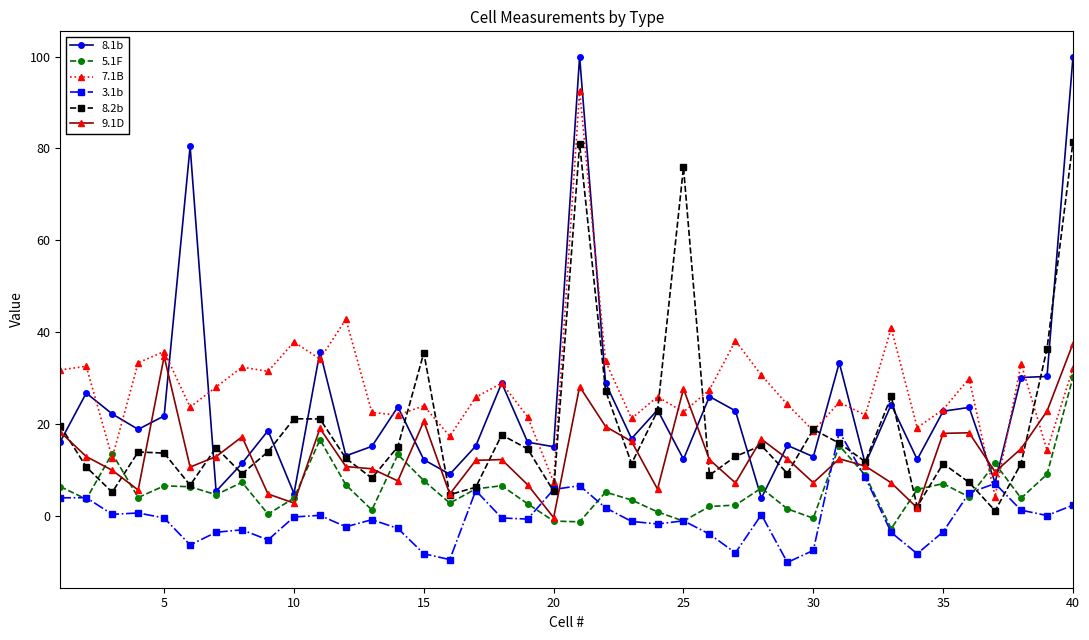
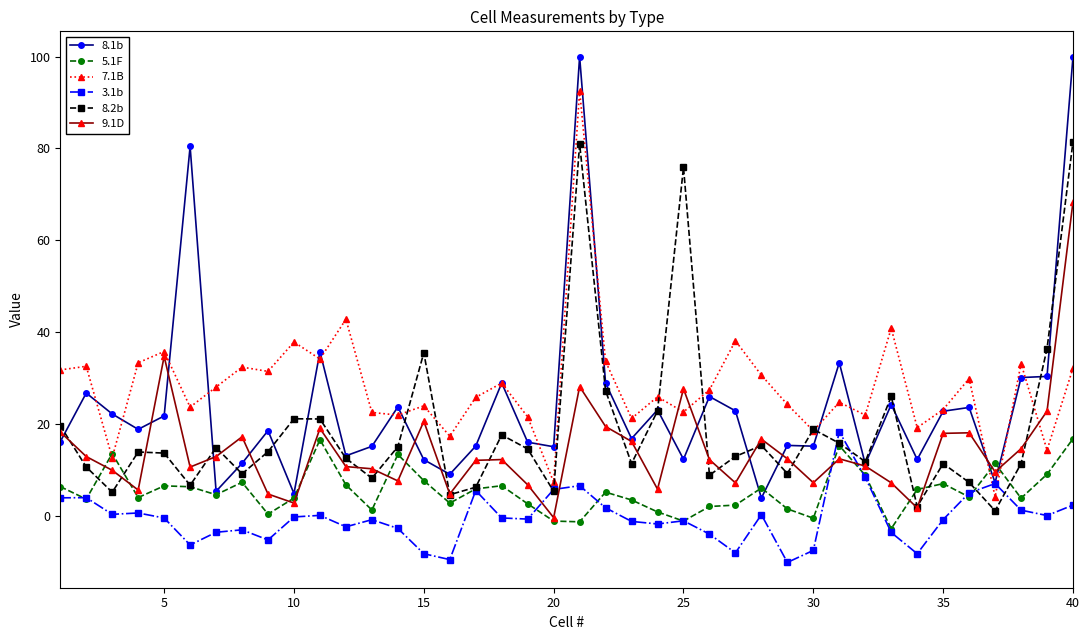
8.1b, 30: 13 -> 15
3.1b, 35: -4 -> -1
5.1F, 40: 30 -> 17
9.1D, 40: 38 -> 68
